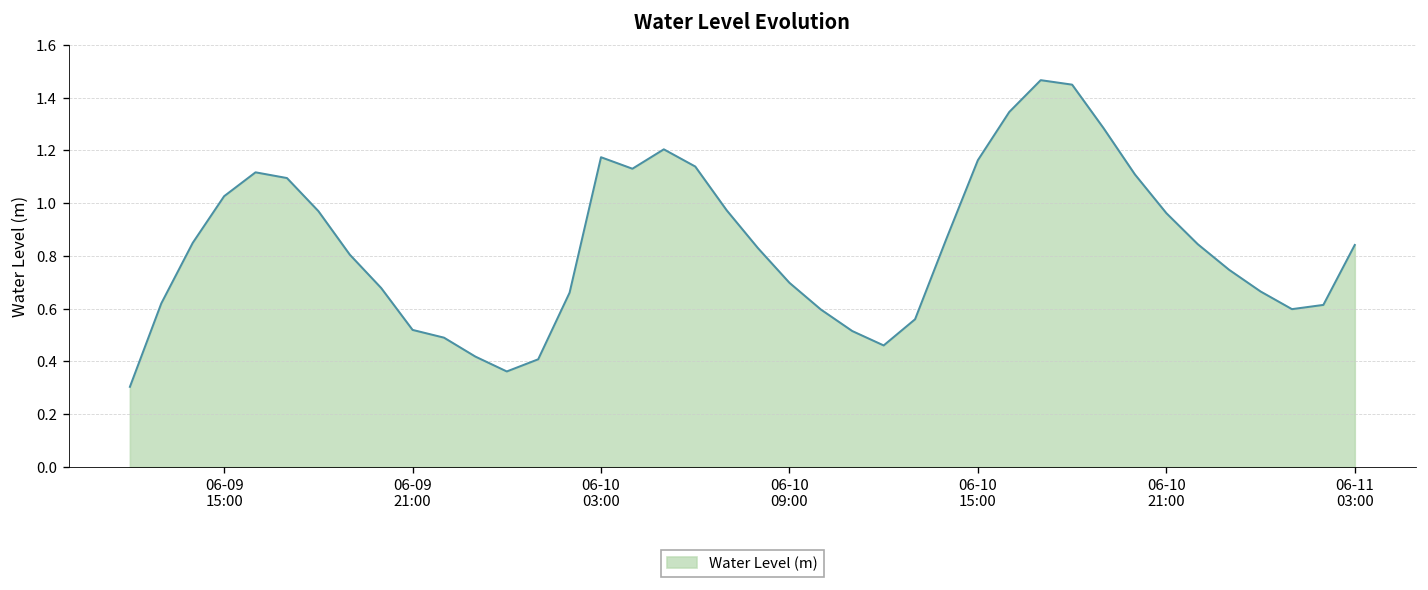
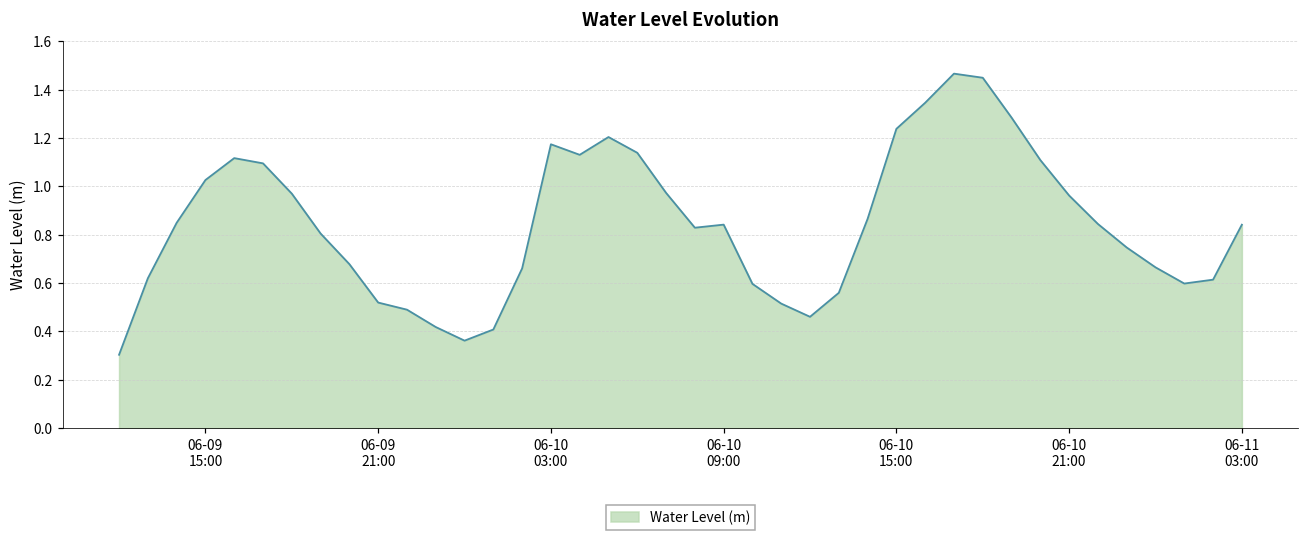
06-10 09:00: 0.70 -> 0.84
06-10 15:00: 1.16 -> 1.24
